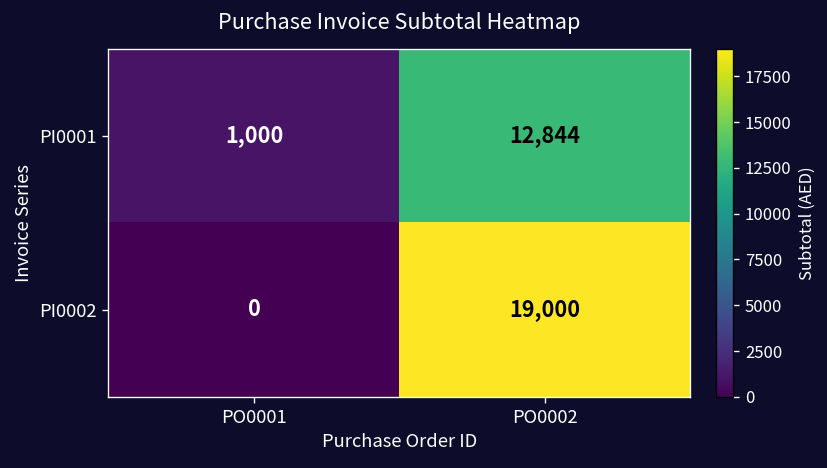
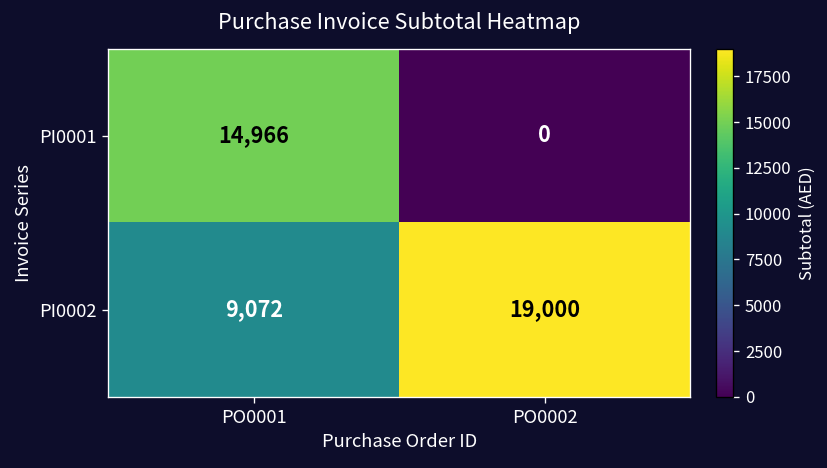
PI0001, PO0001: 1,000 -> 14,966
PI0001, PO0002: 12,844 -> 0
PI0002, PO0001: 0 -> 9,072
